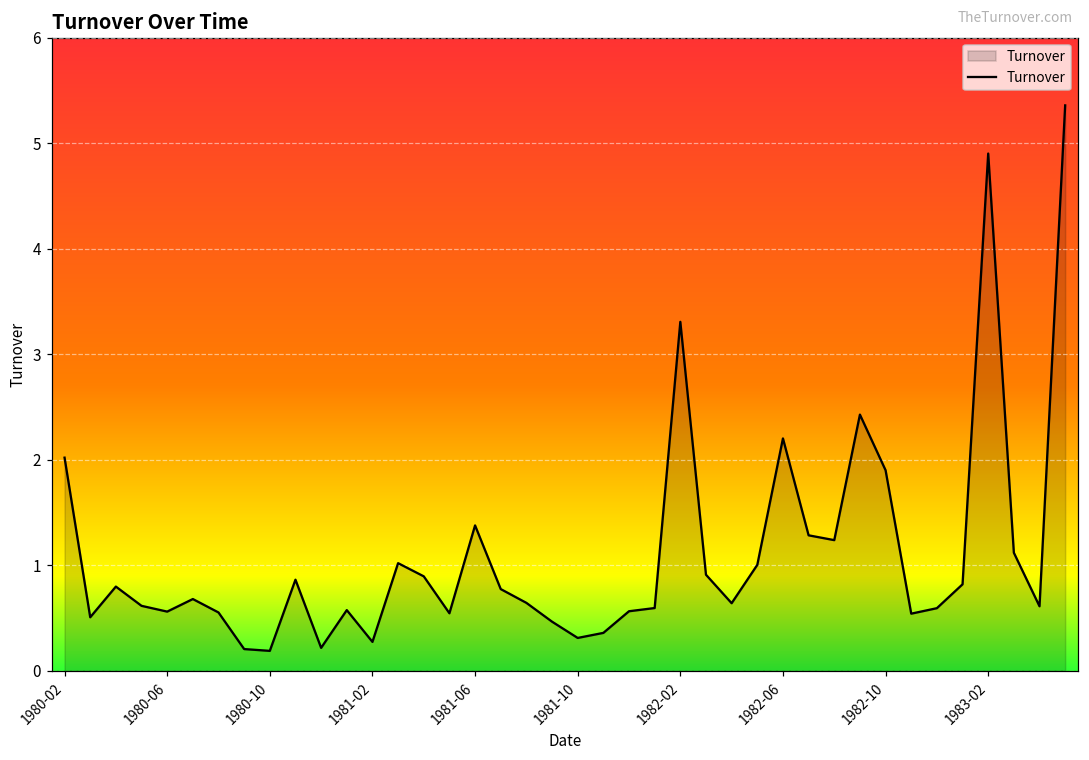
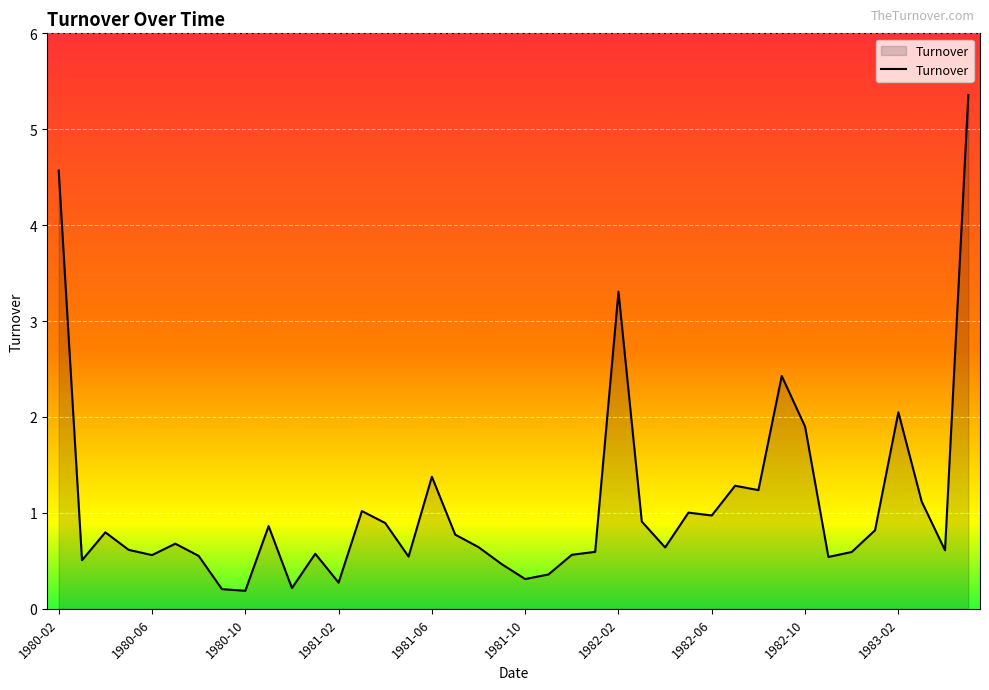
1980-02: 2.0 -> 4.6
1982-06: 2.2 -> 1.0
1983-02: 4.9 -> 2.0
